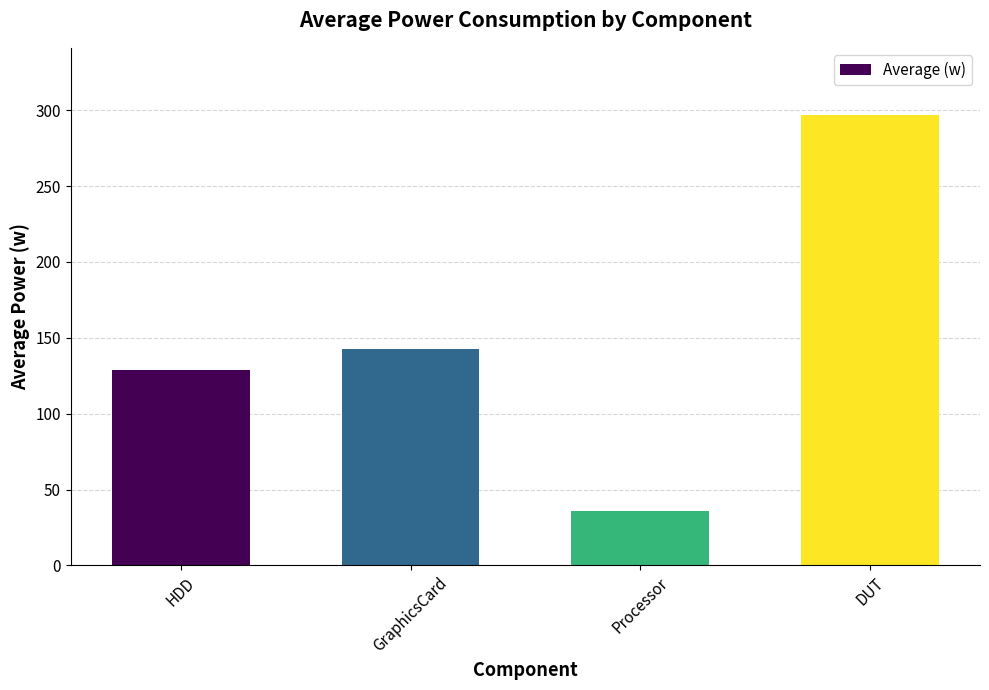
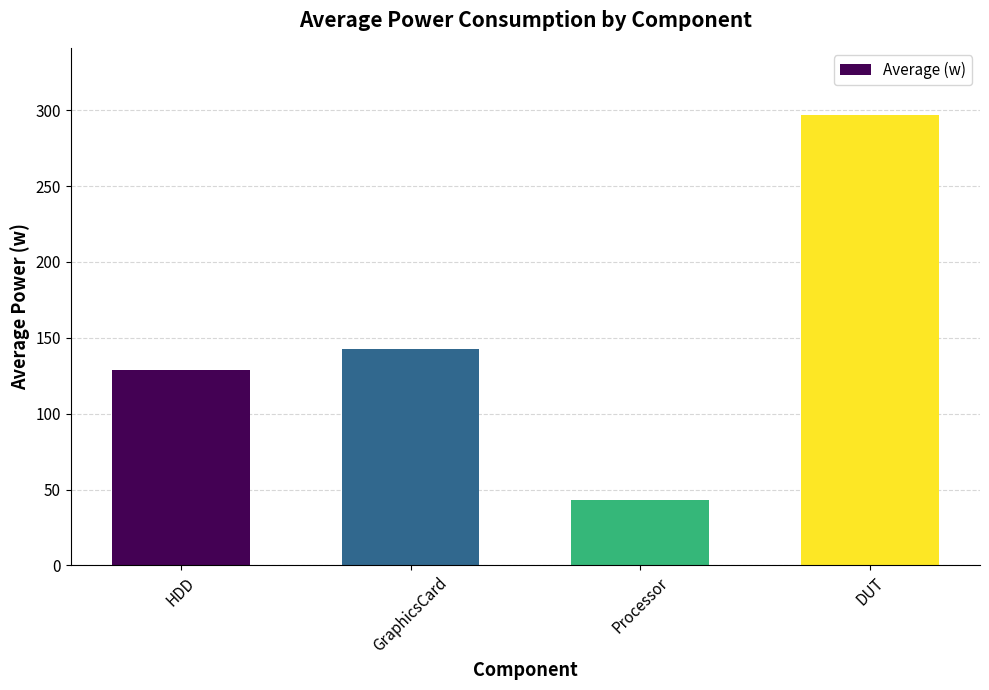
Processor: 36 -> 43
